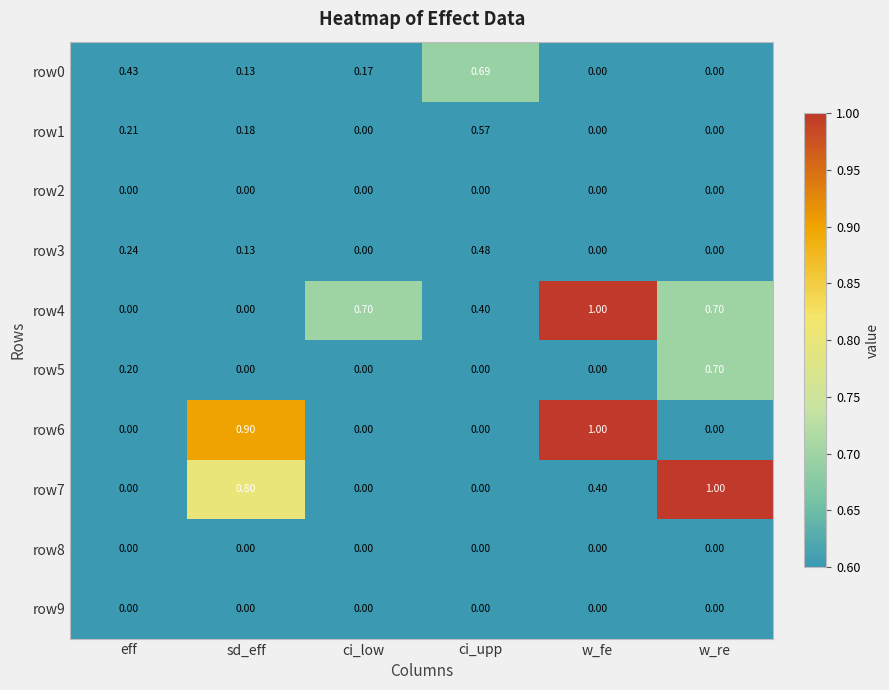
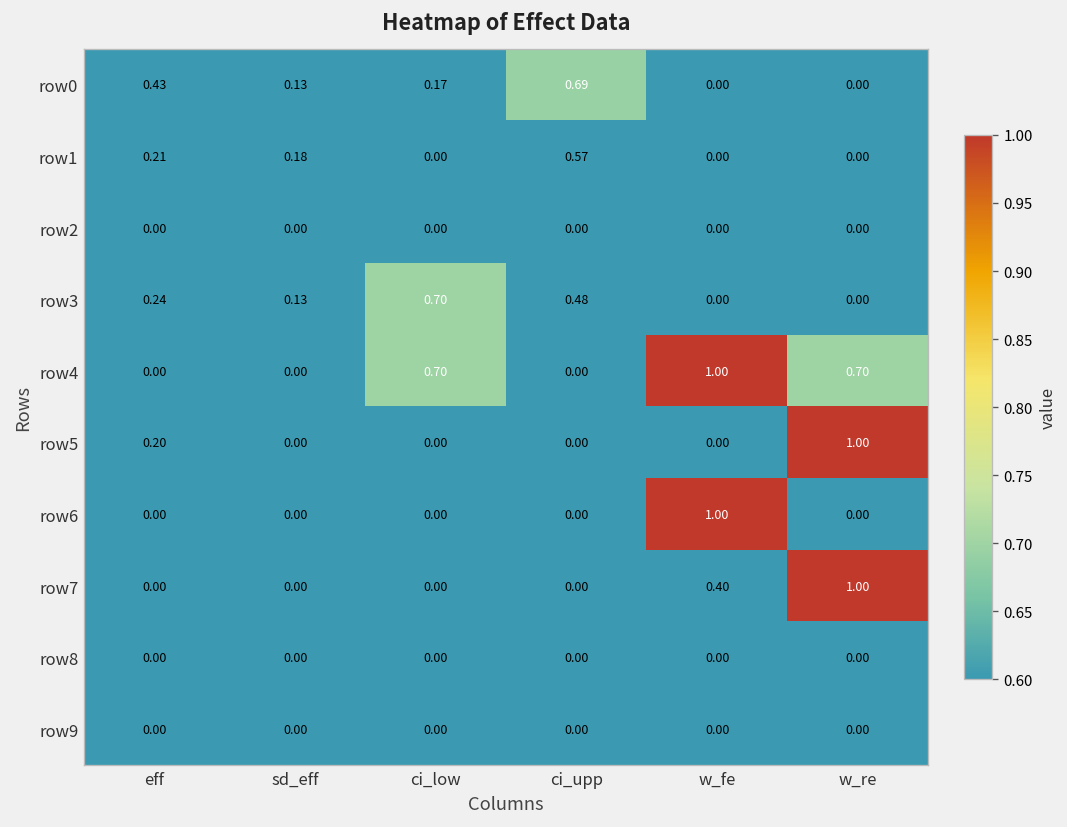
row3, ci_low: 0.00 -> 0.70
row4, ci_upp: 0.40 -> 0.00
row5, w_re: 0.70 -> 1.00
row6, sd_eff: 0.90 -> 0.00
row7, sd_eff: 0.80 -> 0.00
